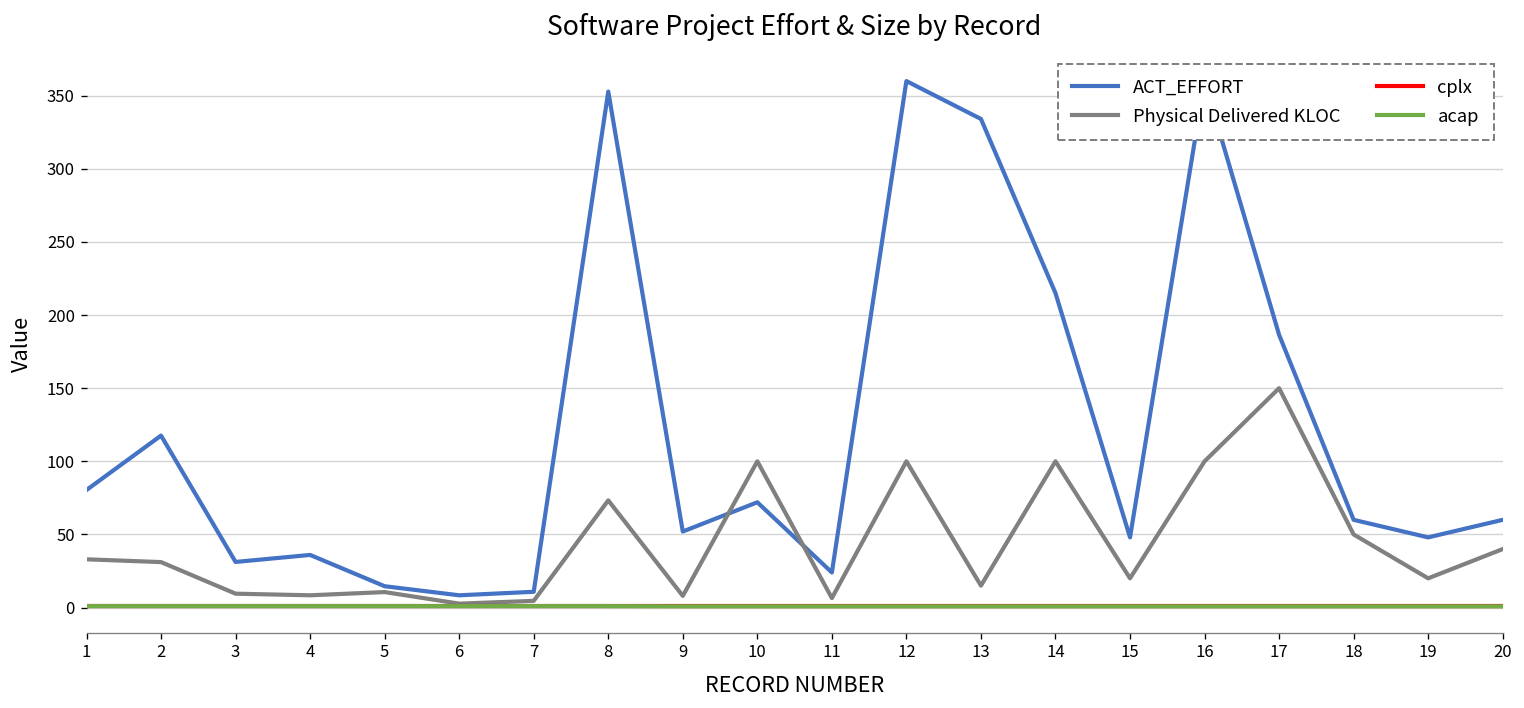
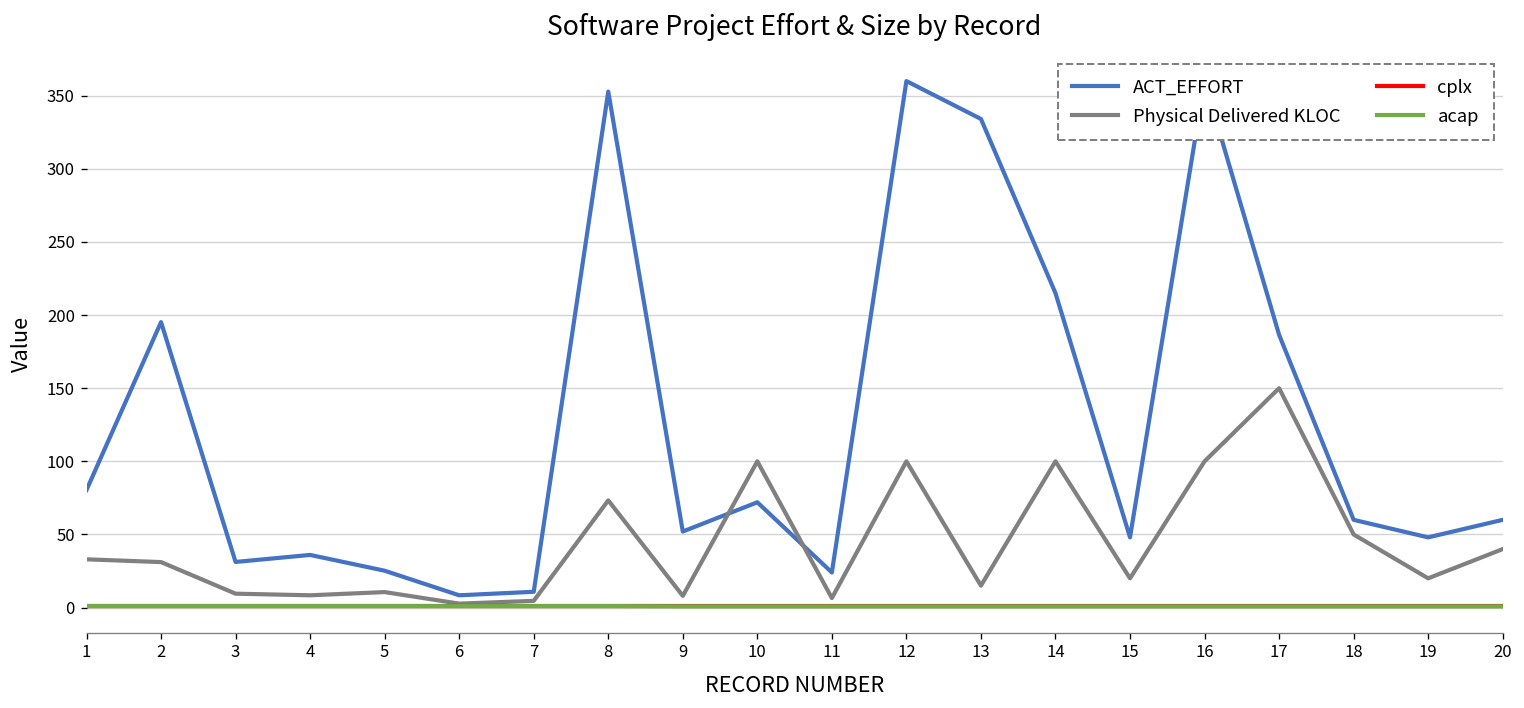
ACT_EFFORT, 2: 118 -> 195
ACT_EFFORT, 5: 15 -> 25
